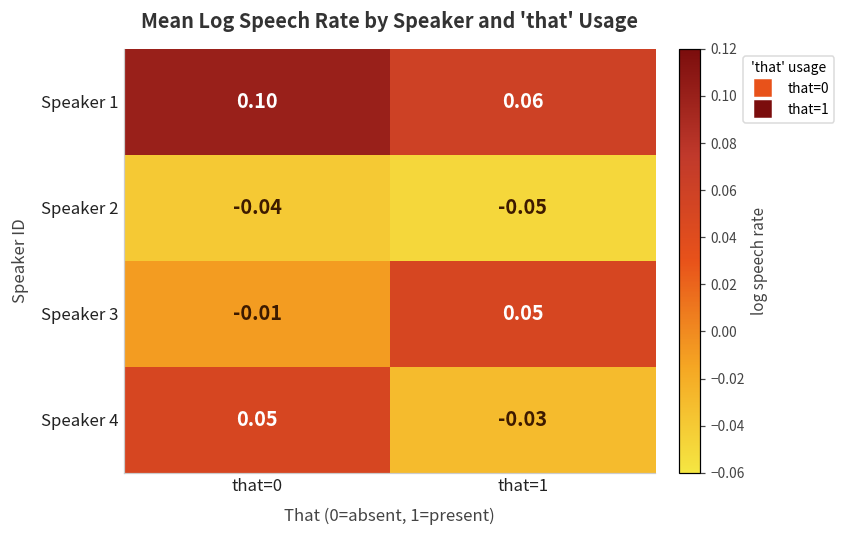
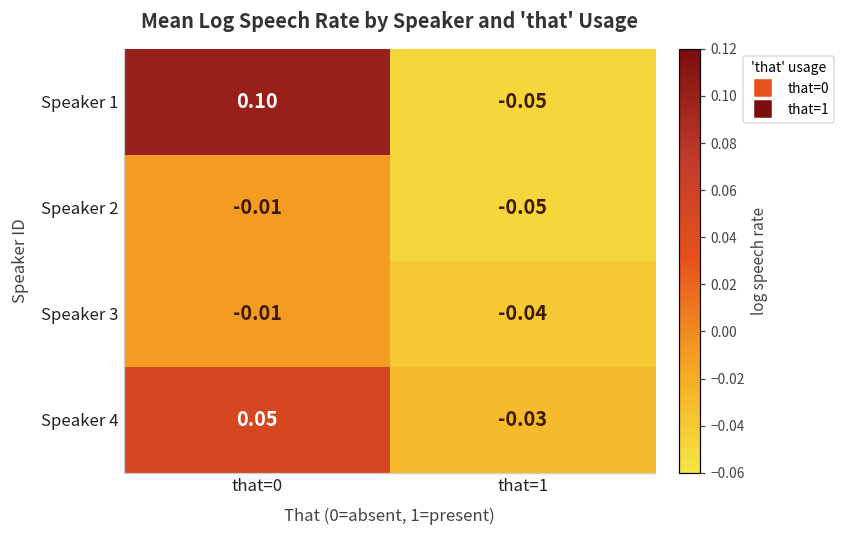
Speaker 1, that=1: 0.06 -> -0.05
Speaker 2, that=0: -0.04 -> -0.01
Speaker 3, that=1: 0.05 -> -0.04
